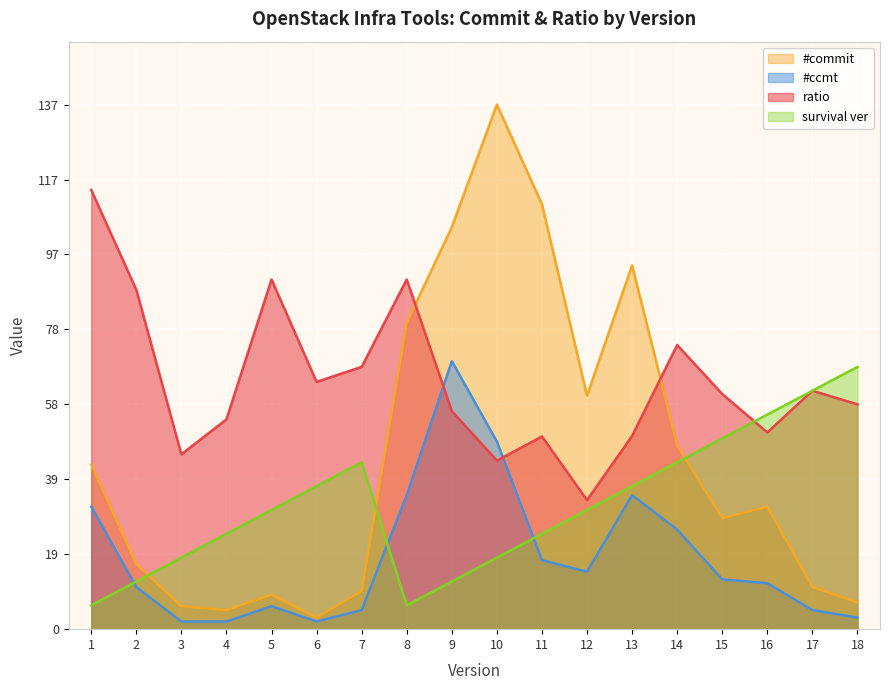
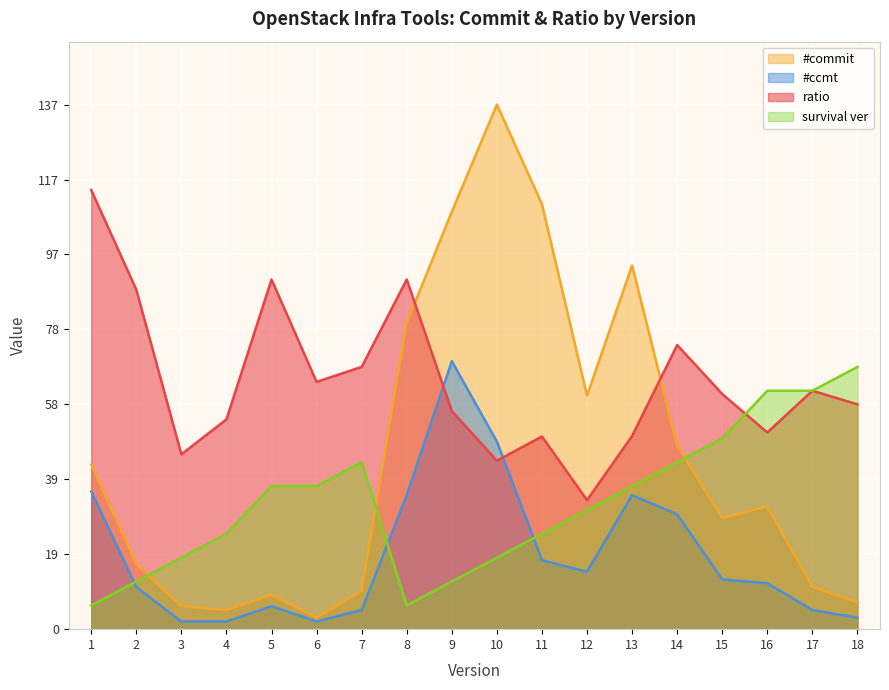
#ccmt, 1: 32 -> 36
survival ver, 5: 31 -> 37
#commit, 9: 105 -> 109
#ccmt, 14: 26 -> 30
survival ver, 16: 56 -> 62
